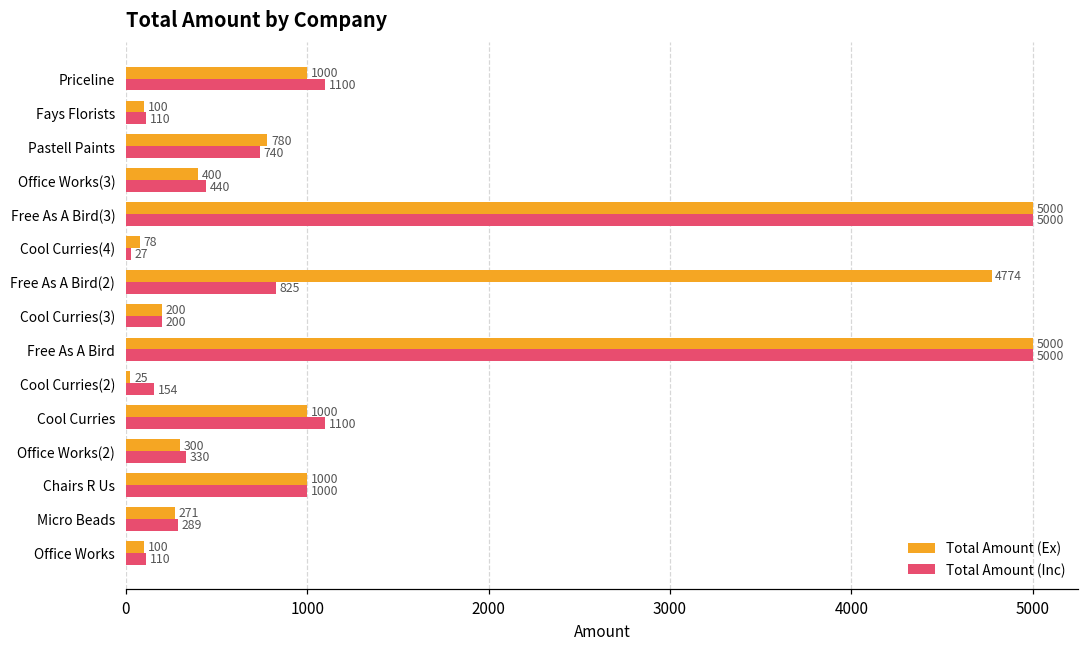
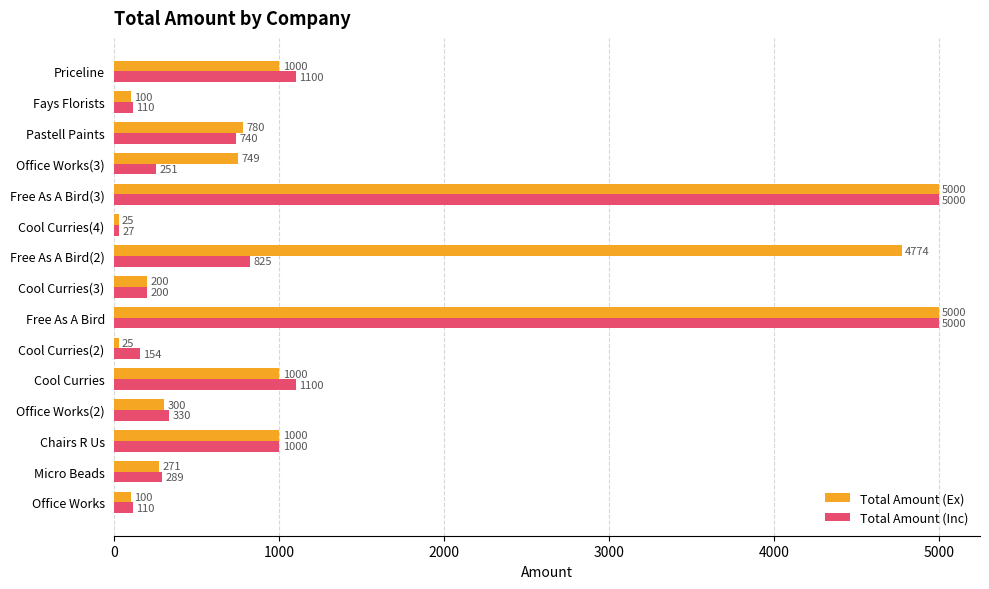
Total Amount (Ex), Office Works(3): 400 -> 749
Total Amount (Inc), Office Works(3): 440 -> 251
Total Amount (Ex), Cool Curries(4): 78 -> 25
